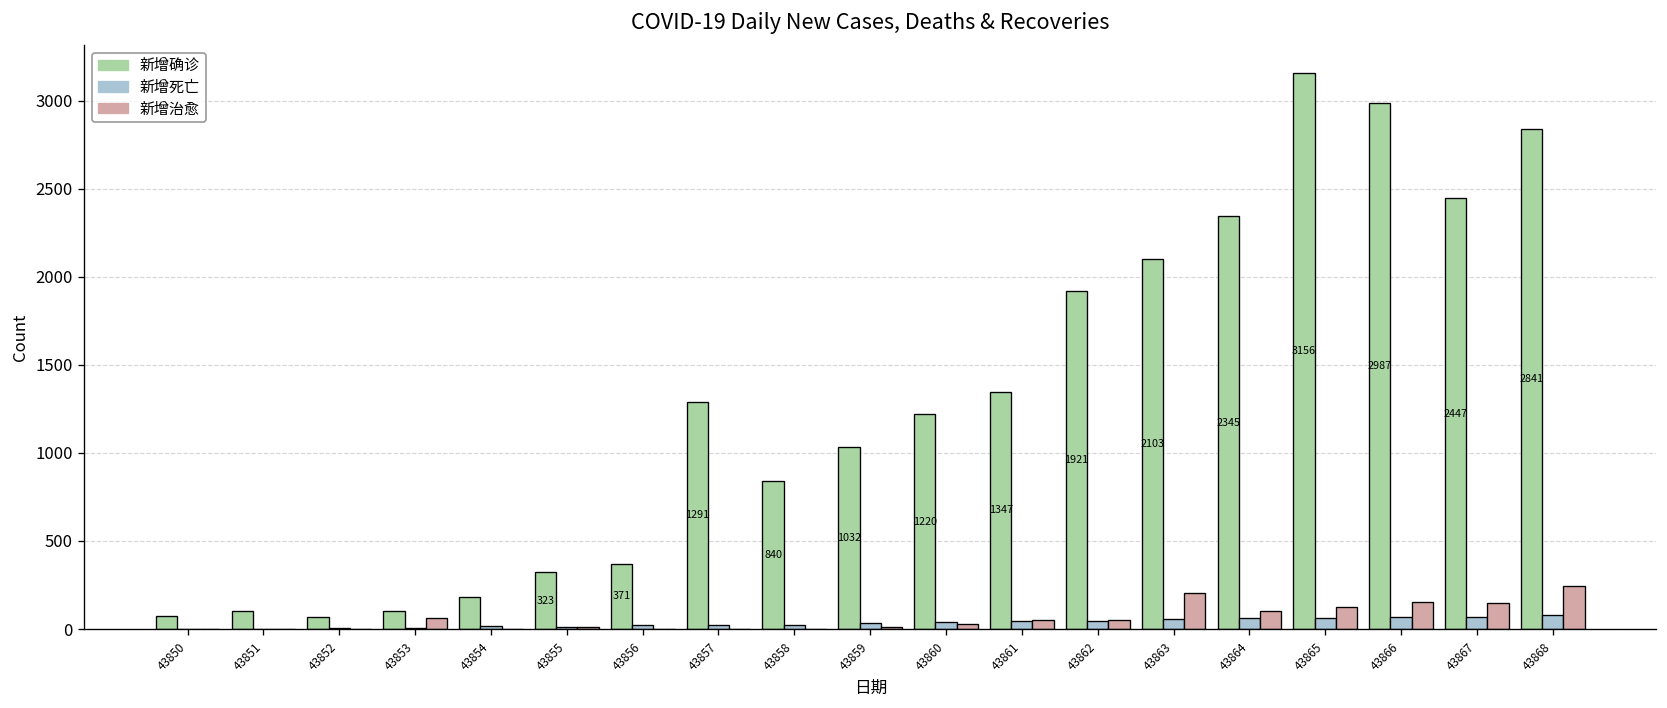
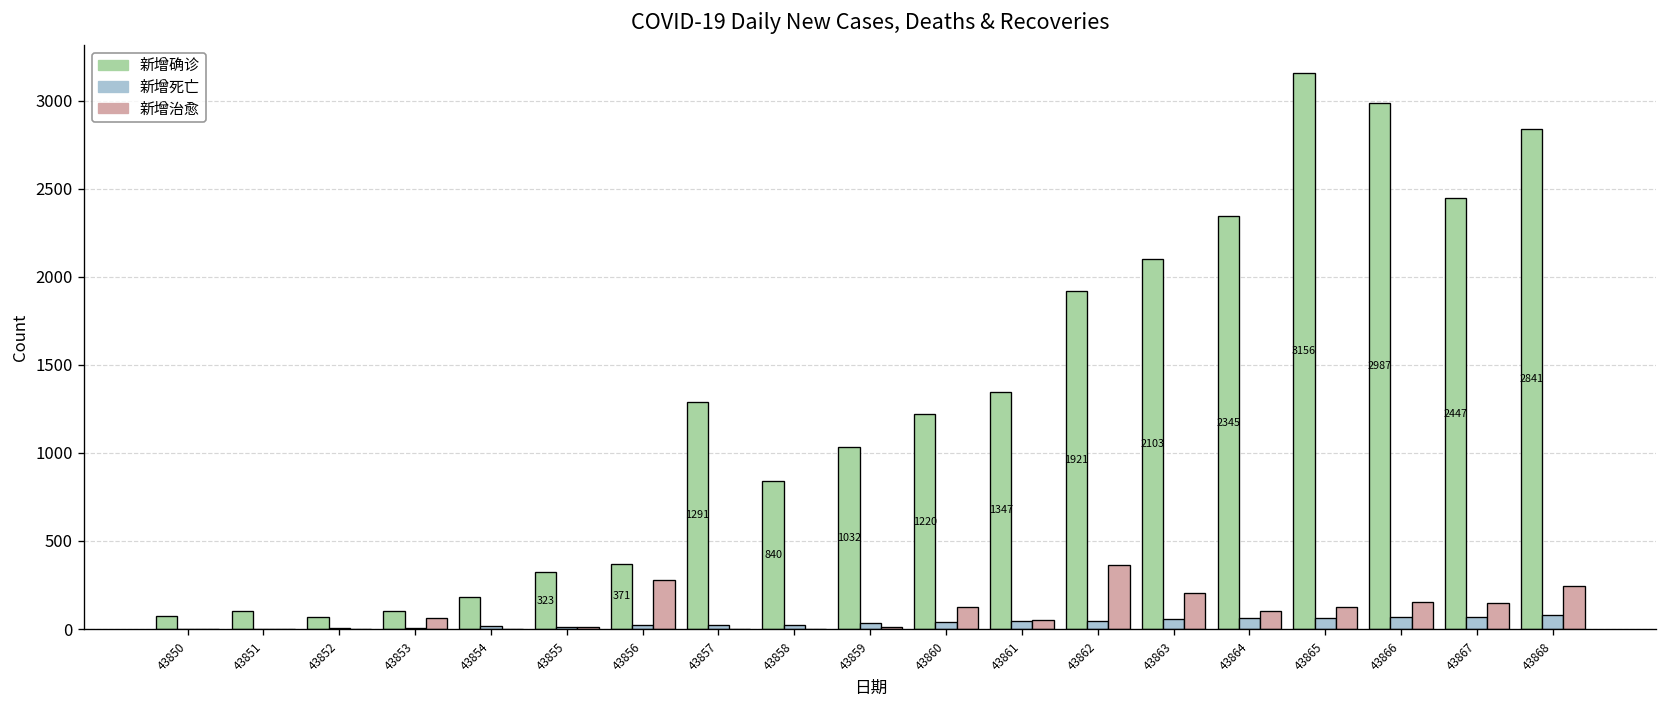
新增治愈, 43856: 0 -> 280
新增治愈, 43860: 30 -> 130
新增治愈, 43862: 50 -> 360
